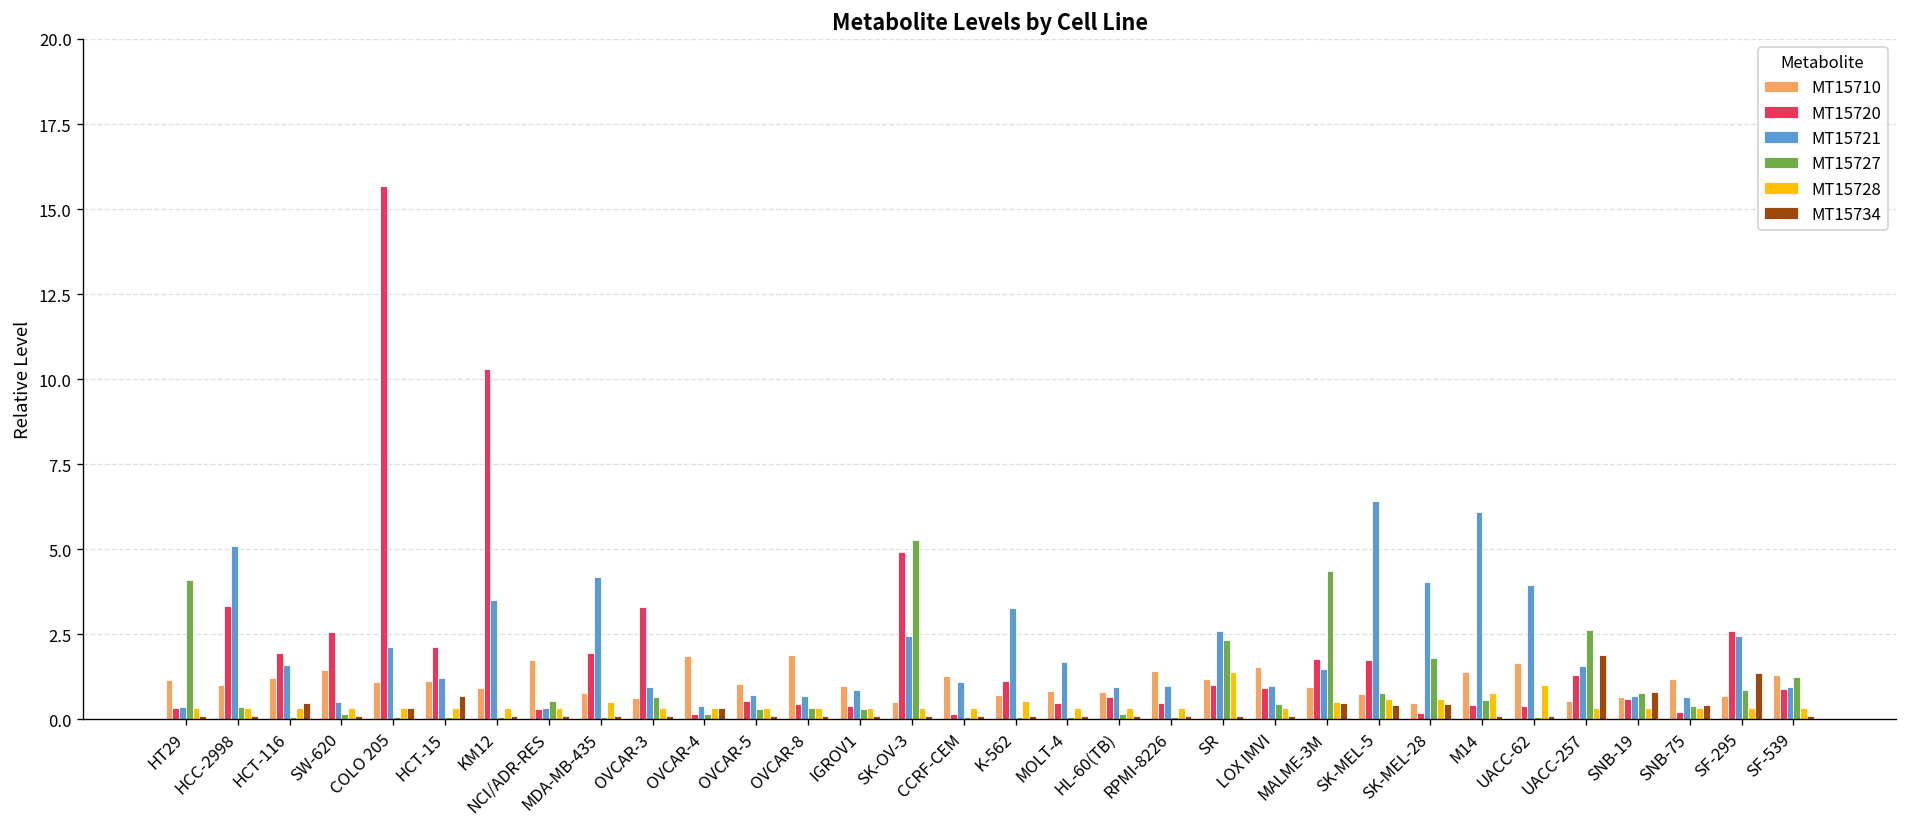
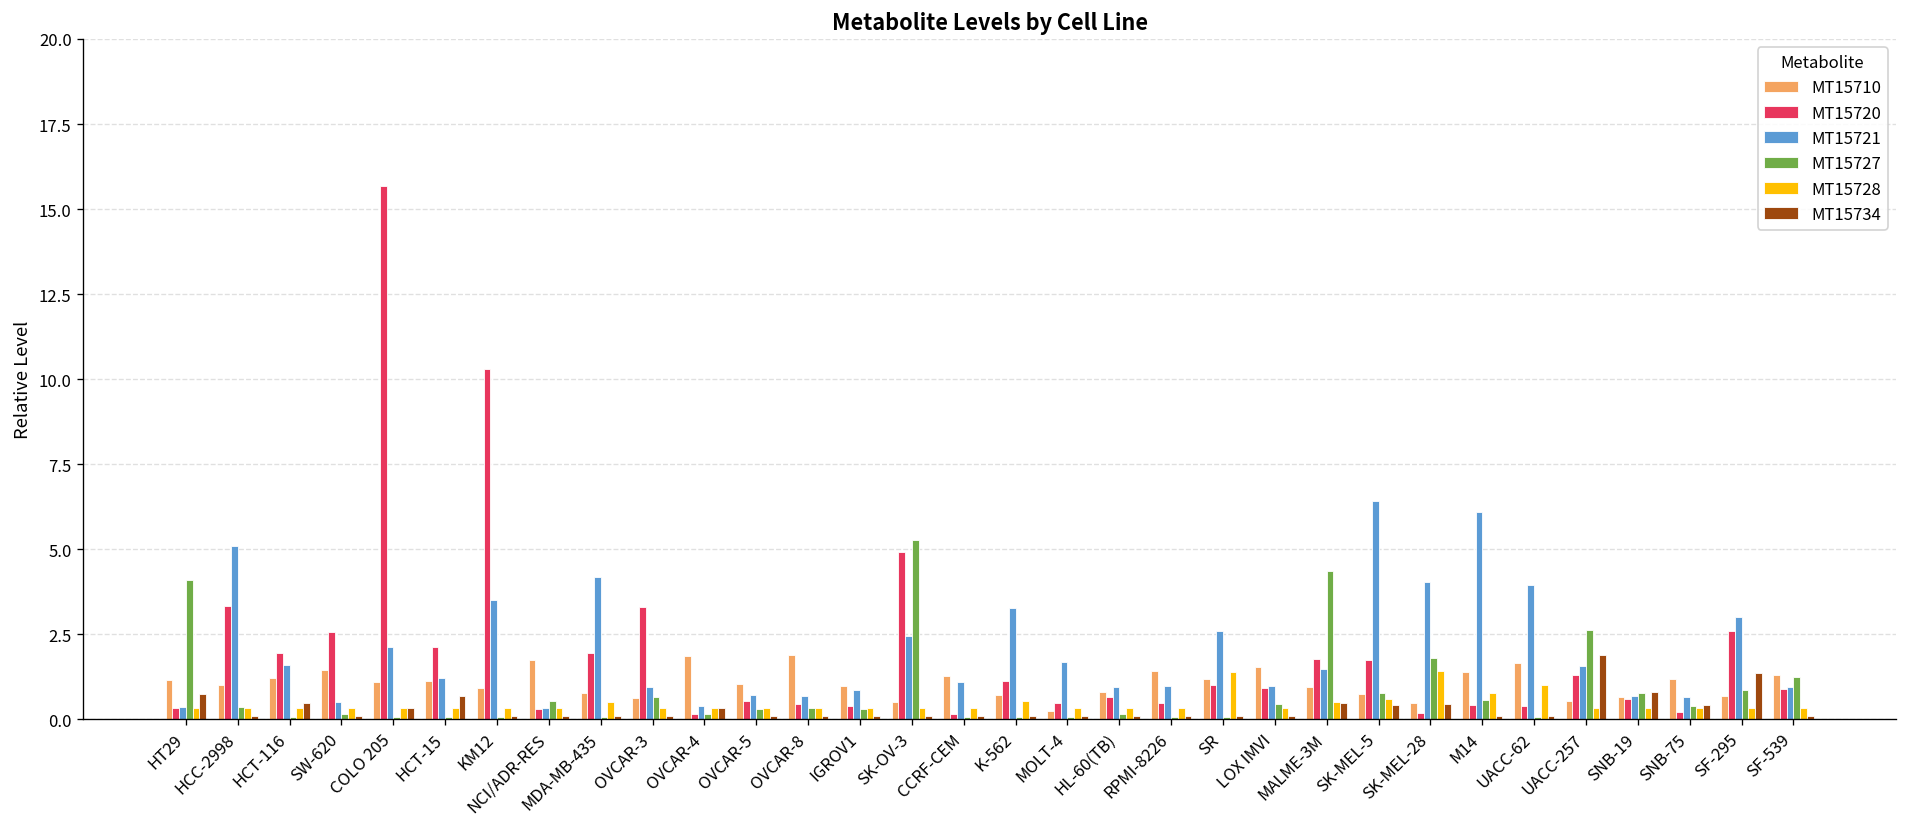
MT15734, HT29: 0.1 -> 0.7
MT15710, MOLT-4: 0.8 -> 0.2
MT15727, SR: 2.3 -> 0.1
MT15728, SK-MEL-28: 0.6 -> 1.4
MT15721, SF-295: 2.5 -> 3.0
